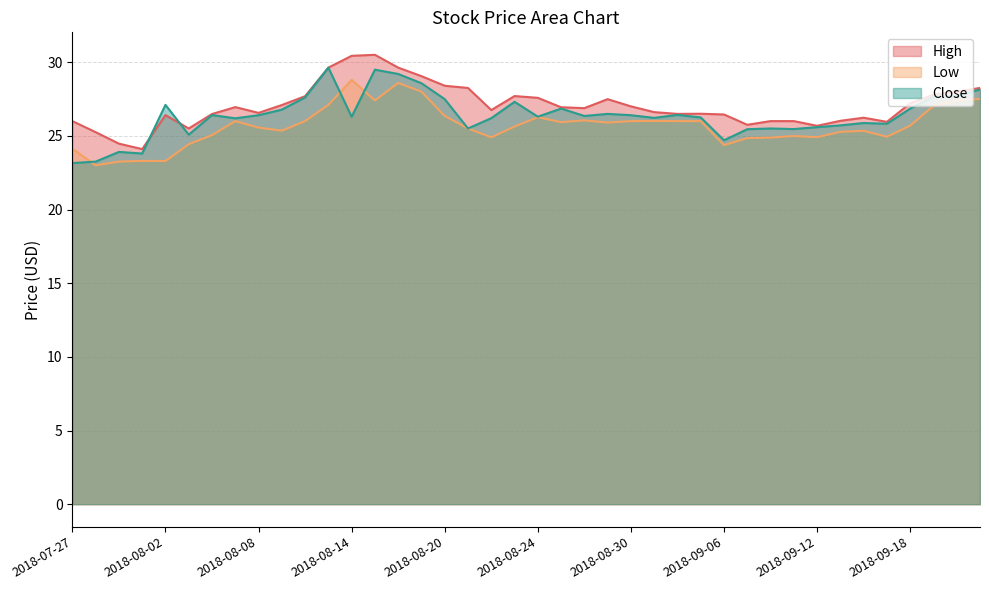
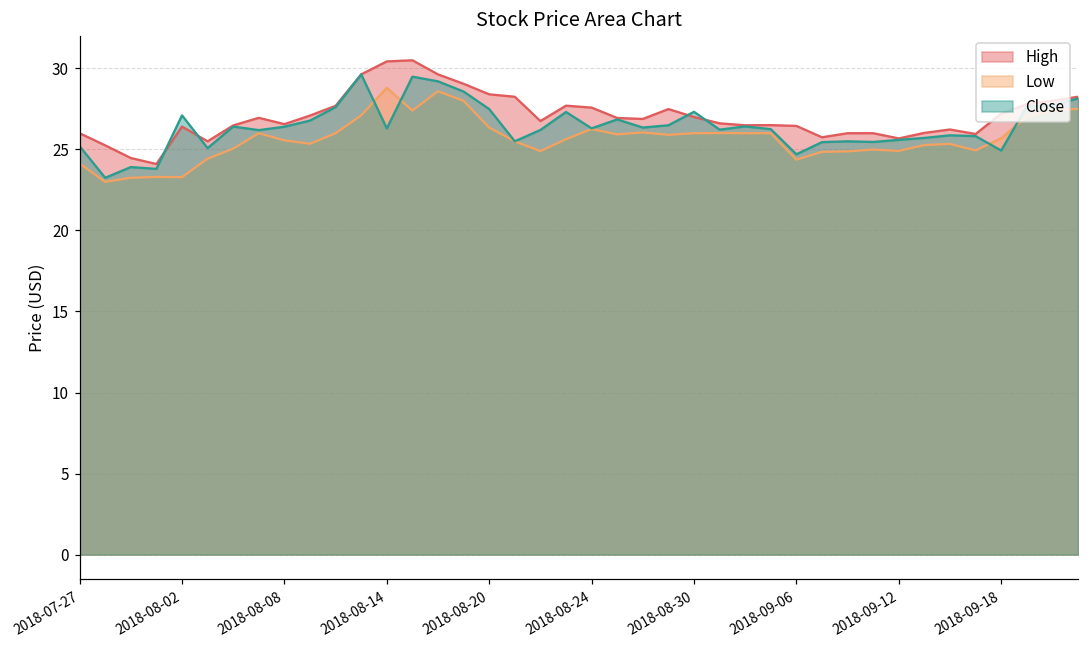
Close, 2018-07-27: 23.2 -> 25.2
Close, 2018-08-30: 26.4 -> 27.3
Close, 2018-09-18: 26.9 -> 24.9
